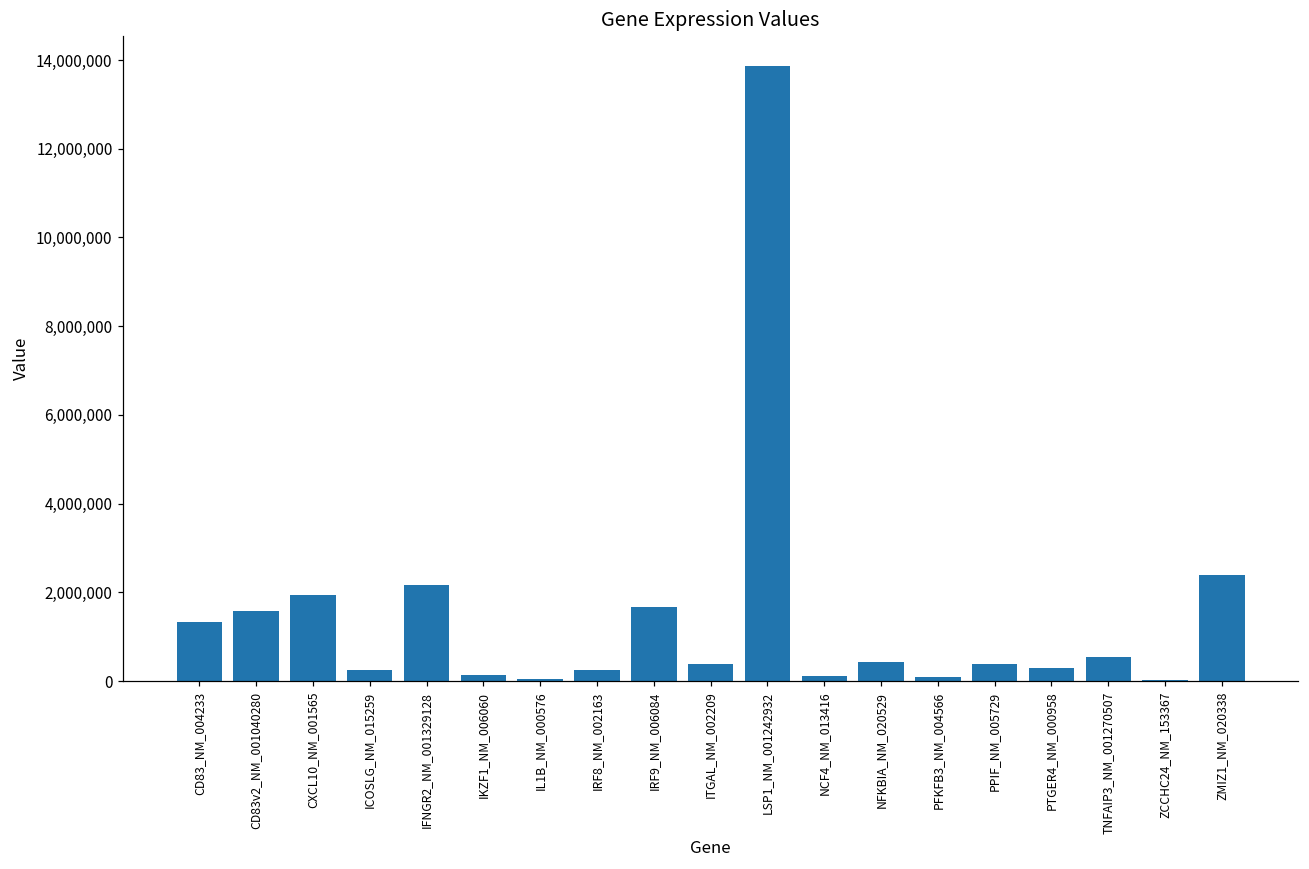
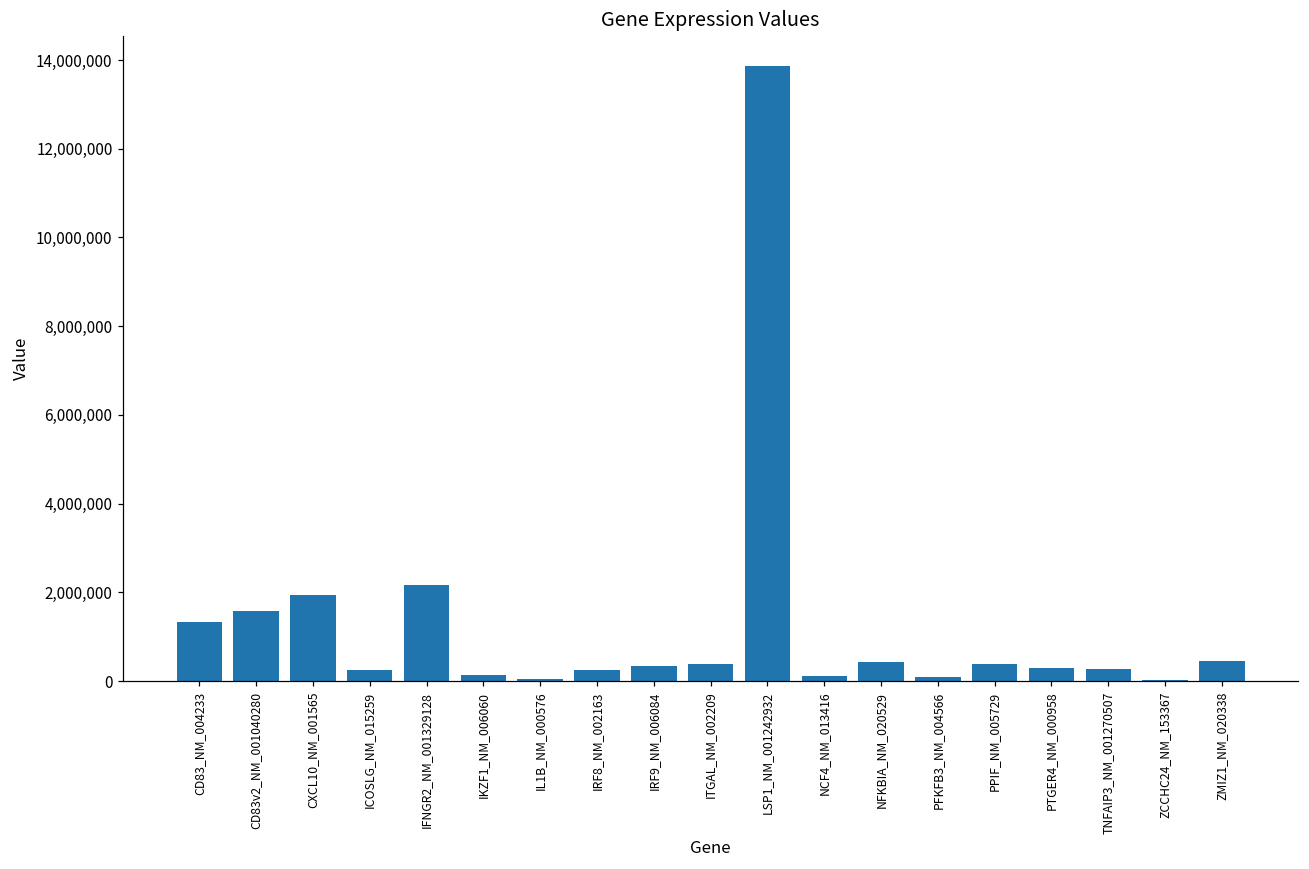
IRF9_NM_006084: 1,700,000 -> 300,000
TNFAIP3_NM_001270507: 500,000 -> 300,000
ZMIZ1_NM_020338: 2,400,000 -> 500,000
